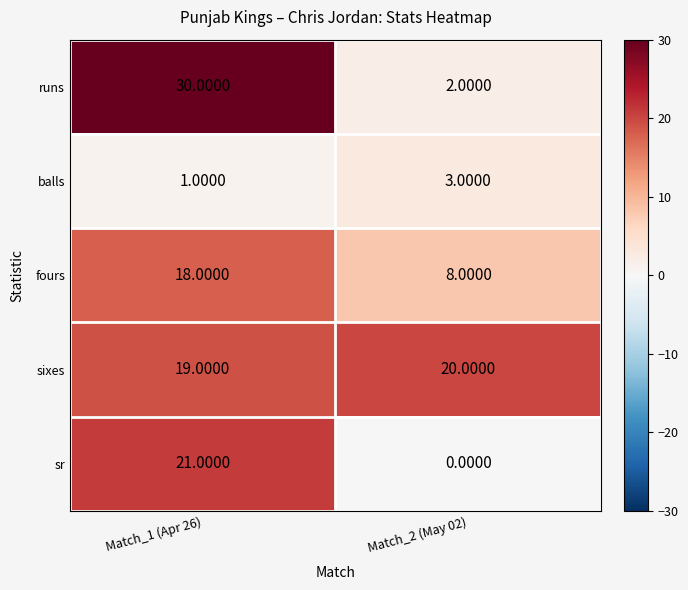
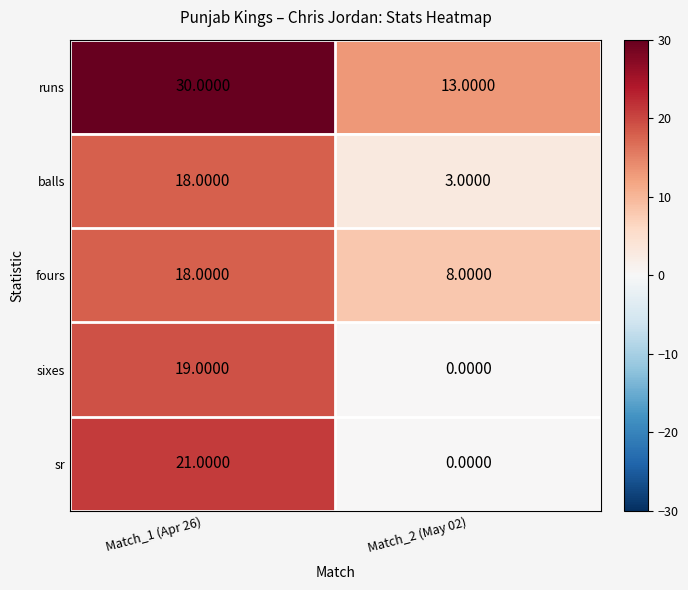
runs, Match_2 (May 02): 2.0000 -> 13.0000
balls, Match_1 (Apr 26): 1.0000 -> 18.0000
sixes, Match_2 (May 02): 20.0000 -> 0.0000
